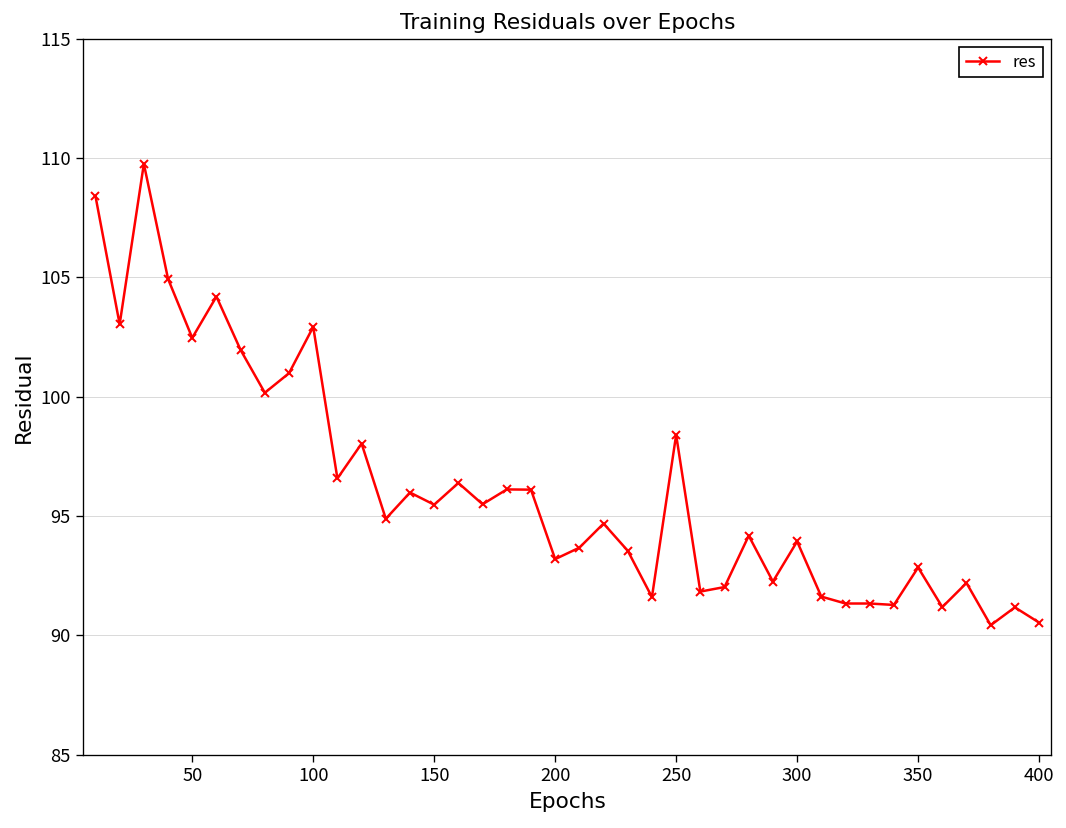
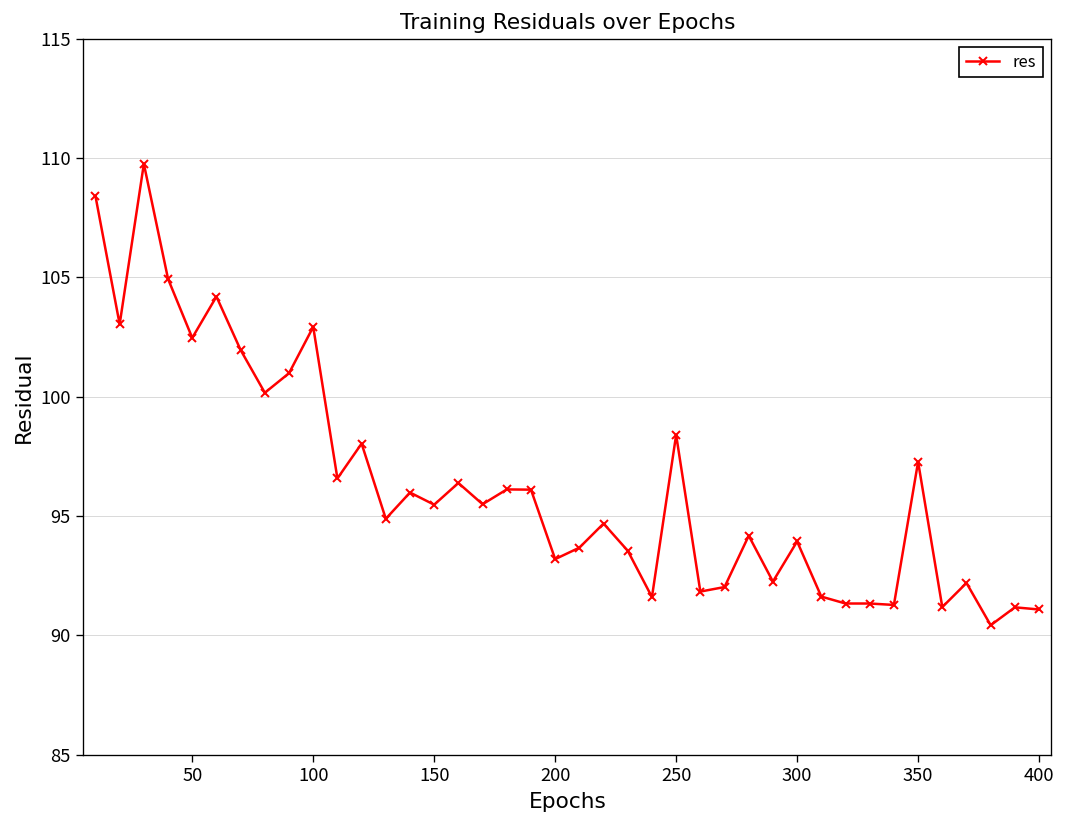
350: 92.8 -> 97.3
400: 90.5 -> 91.1
